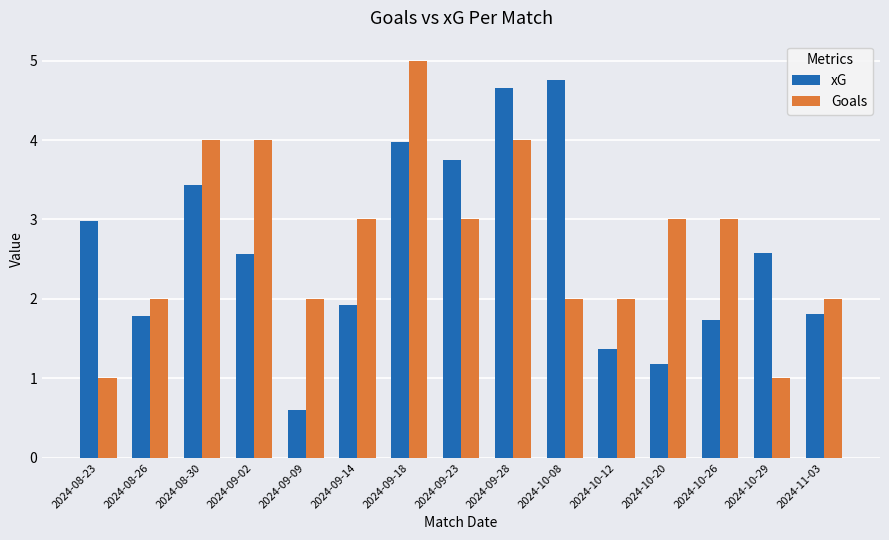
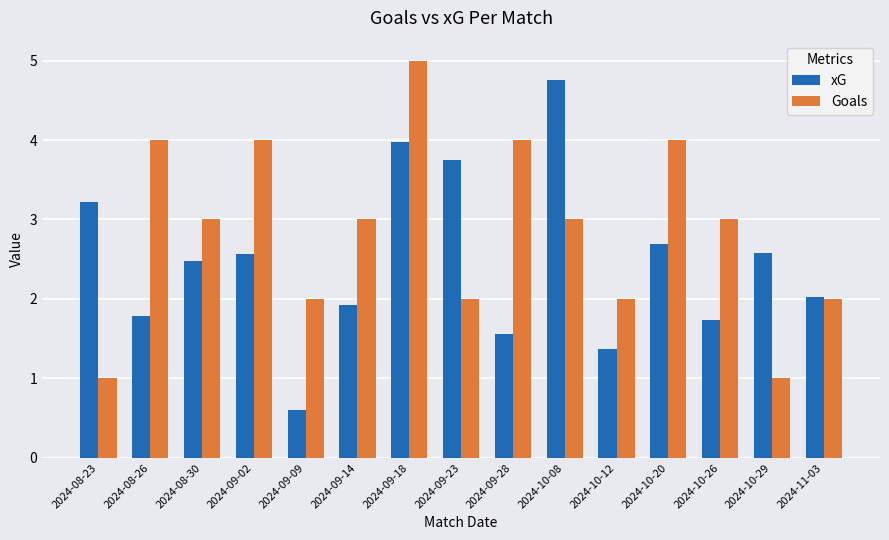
xG, 2024-08-23: 3.0 -> 3.2
Goals, 2024-08-26: 2 -> 4
xG, 2024-08-30: 3.4 -> 2.5
Goals, 2024-08-30: 4 -> 3
Goals, 2024-09-23: 3 -> 2
xG, 2024-09-28: 4.7 -> 1.6
Goals, 2024-10-08: 2 -> 3
xG, 2024-10-20: 1.2 -> 2.7
Goals, 2024-10-20: 3 -> 4
xG, 2024-11-03: 1.8 -> 2.0
